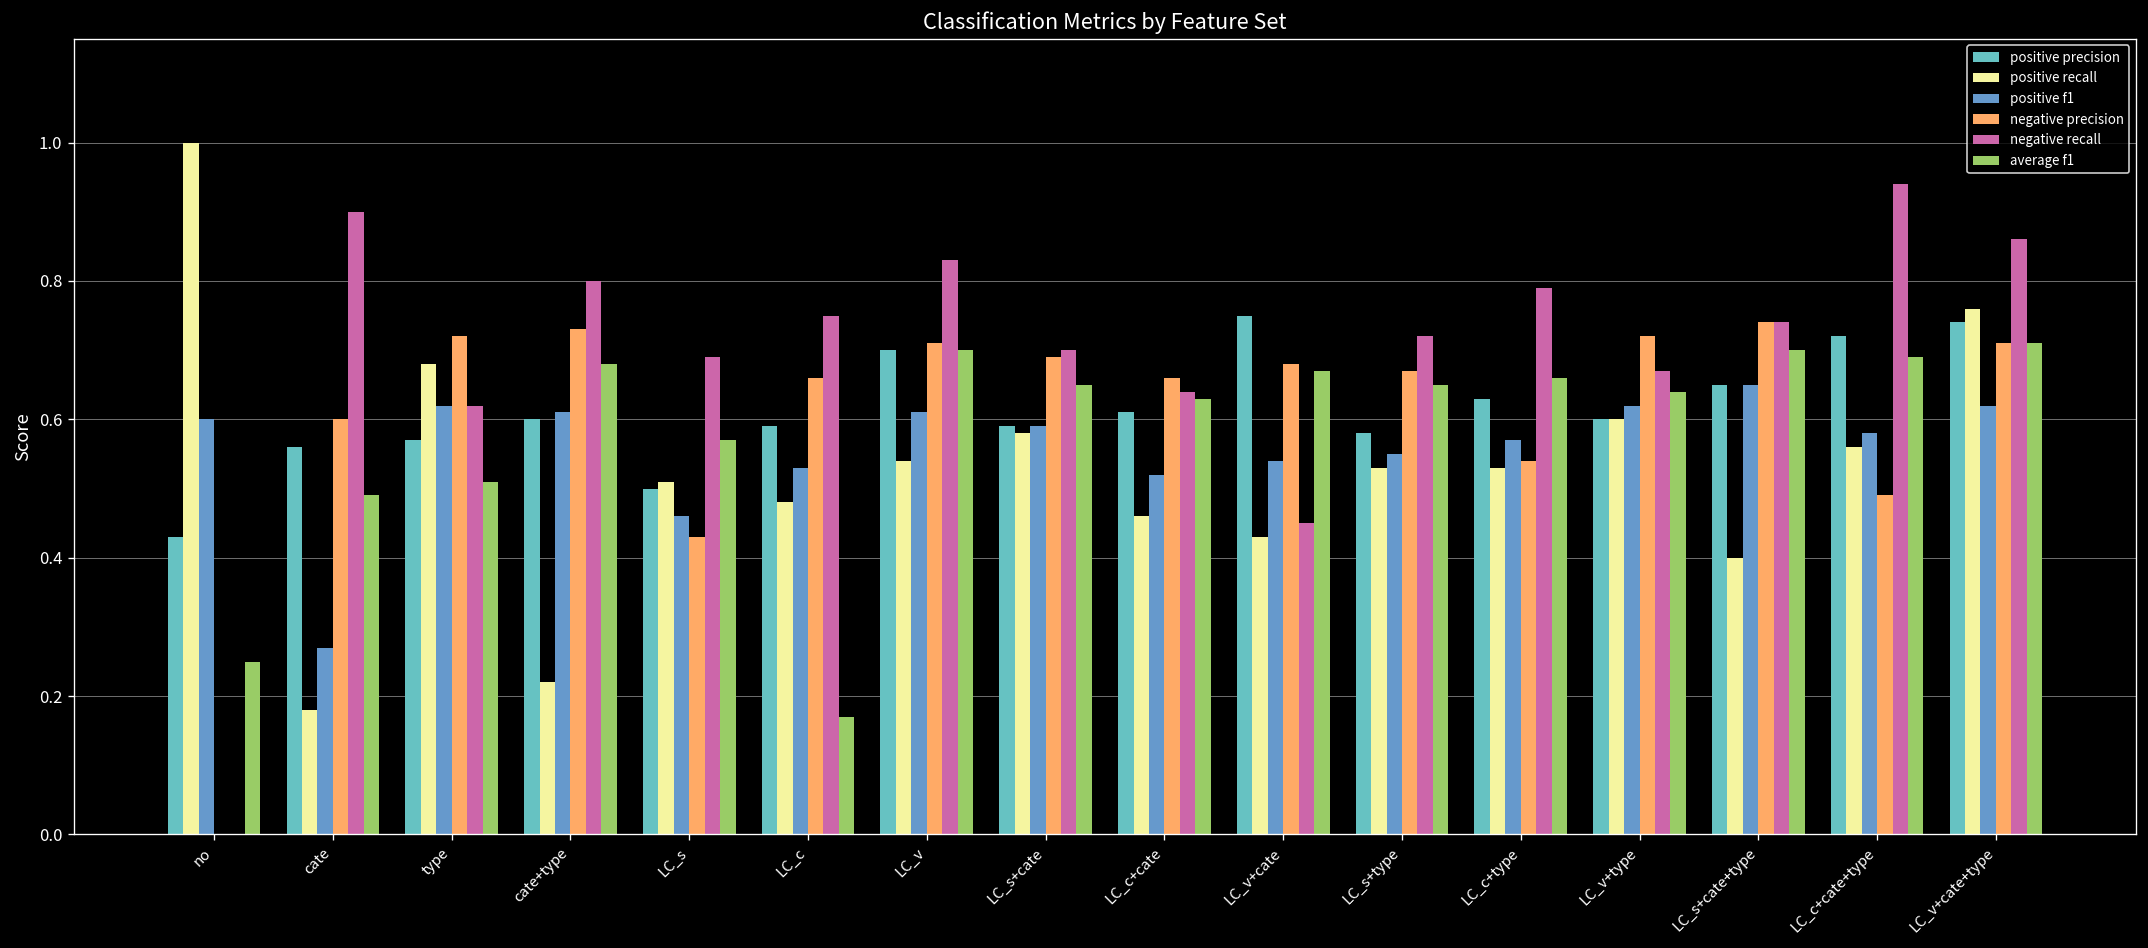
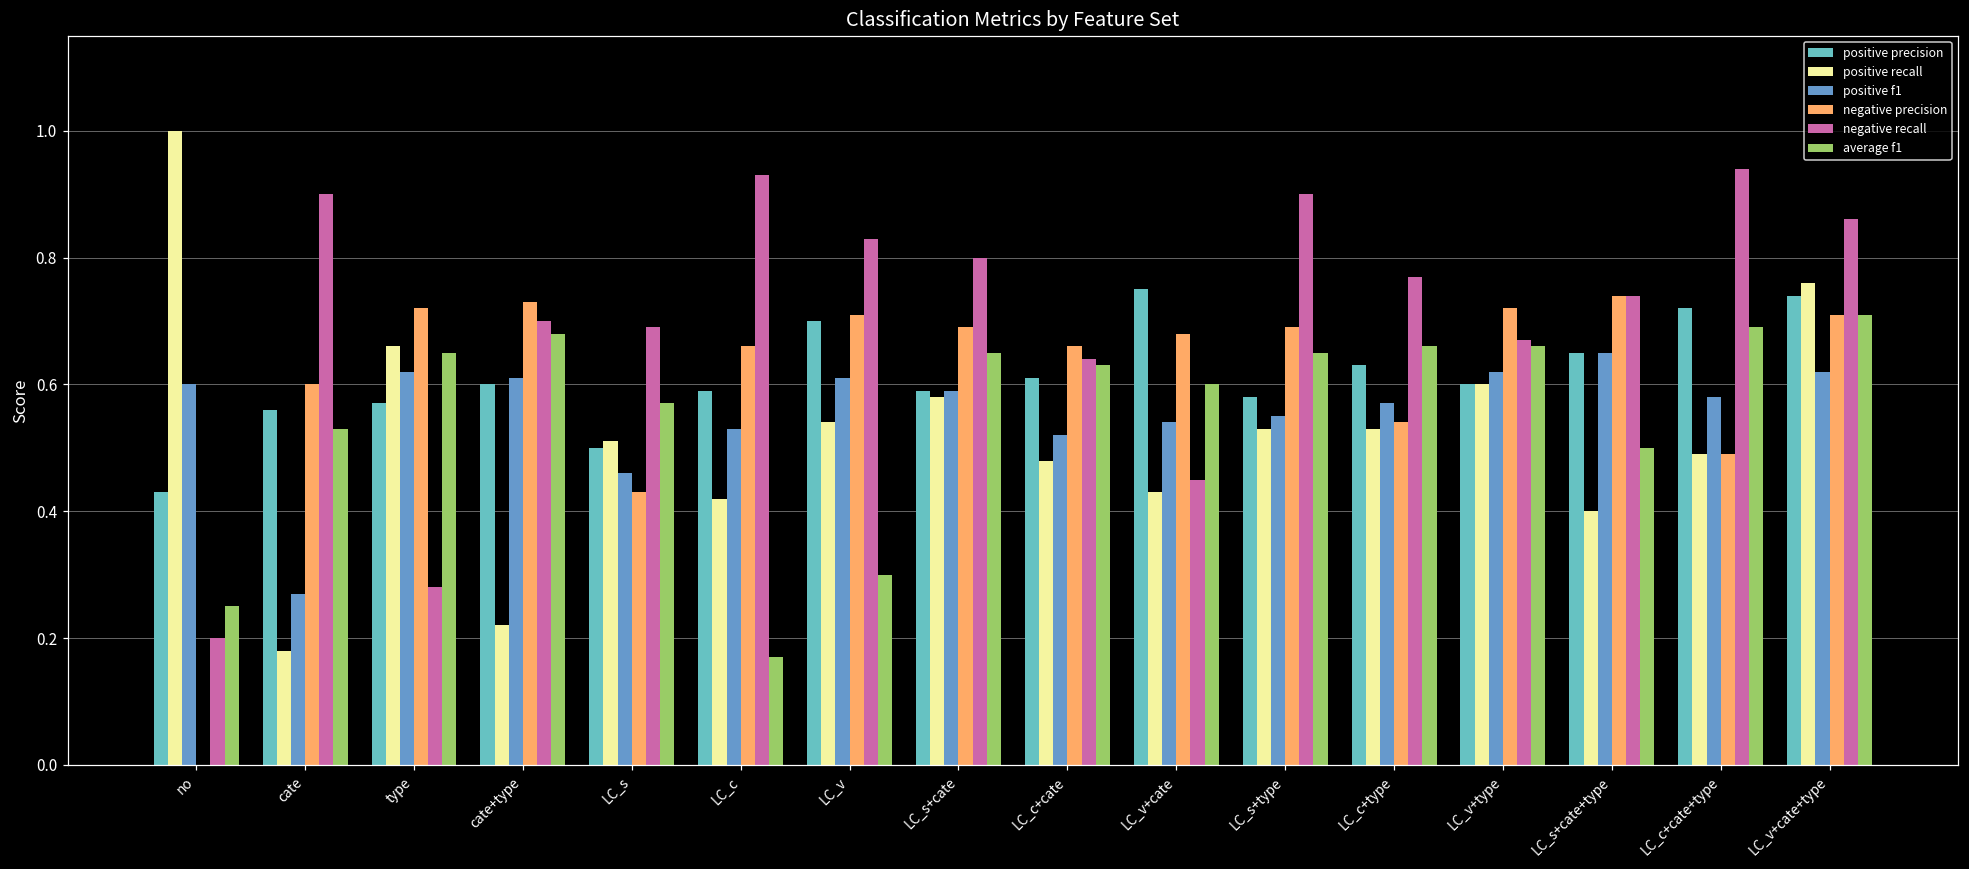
negative recall, no: 0.0 -> 0.2
average f1, cate: 0.49 -> 0.53
positive recall, type: 0.68 -> 0.66
negative recall, type: 0.62 -> 0.28
average f1, type: 0.51 -> 0.65
negative recall, cate+type: 0.8 -> 0.7
positive recall, LC_c: 0.48 -> 0.42
negative recall, LC_c: 0.75 -> 0.93
average f1, LC_v: 0.7 -> 0.3
negative recall, LC_s+cate: 0.7 -> 0.8
positive recall, LC_c+cate: 0.46 -> 0.48
average f1, LC_v+cate: 0.67 -> 0.60
negative precision, LC_s+type: 0.67 -> 0.69
negative recall, LC_s+type: 0.72 -> 0.90
negative recall, LC_c+type: 0.79 -> 0.77
average f1, LC_v+type: 0.64 -> 0.66
average f1, LC_s+cate+type: 0.7 -> 0.5
positive recall, LC_c+cate+type: 0.56 -> 0.49
